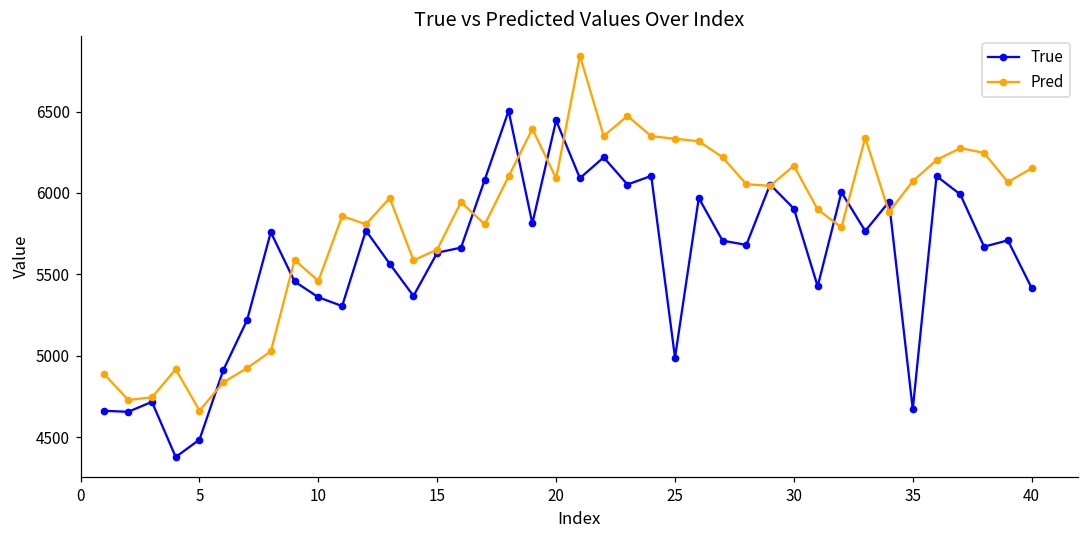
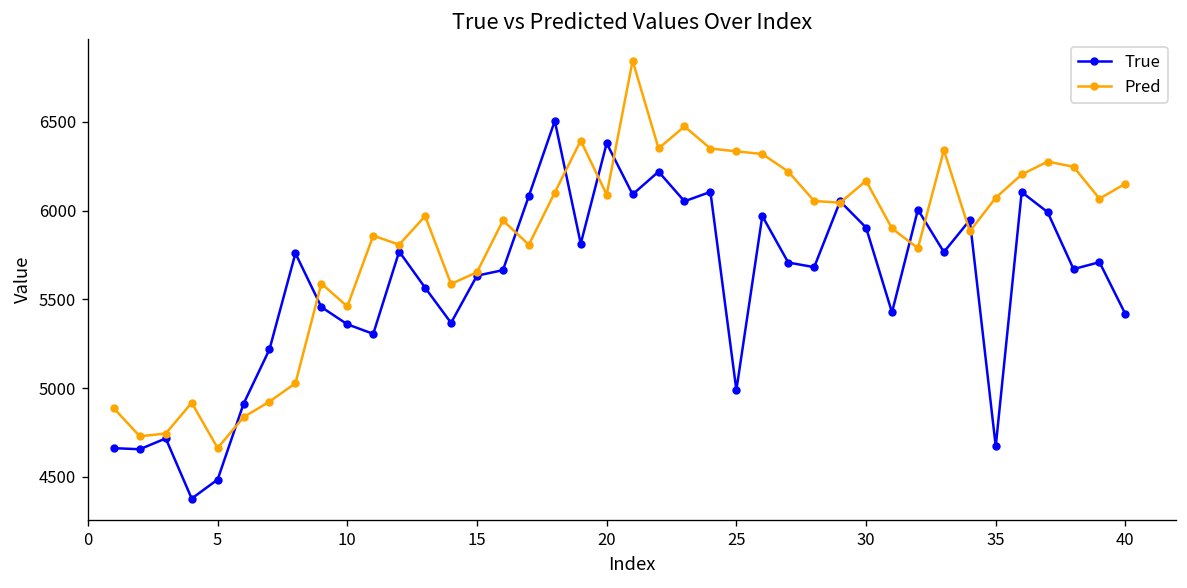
True, 20: 6450 -> 6380
